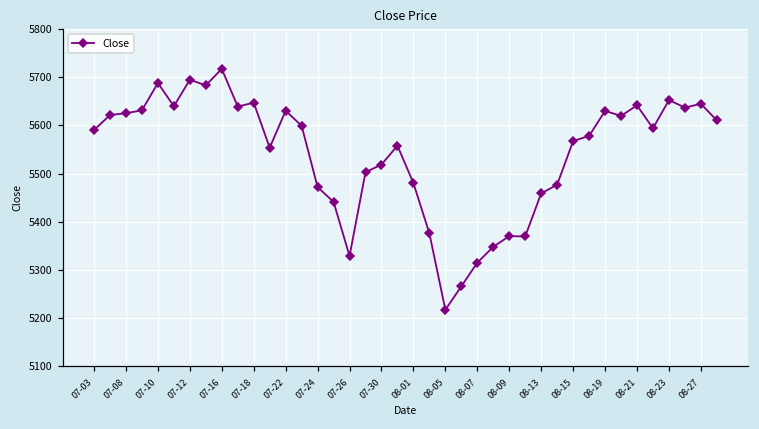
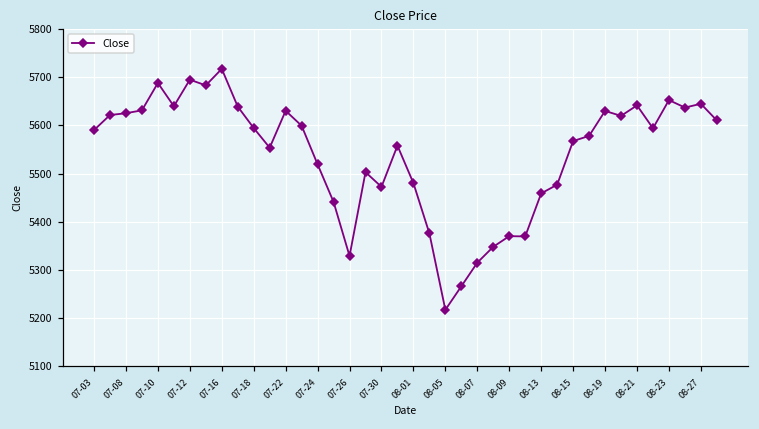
07-18: 5650 -> 5590
07-24: 5470 -> 5520
07-30: 5520 -> 5470
